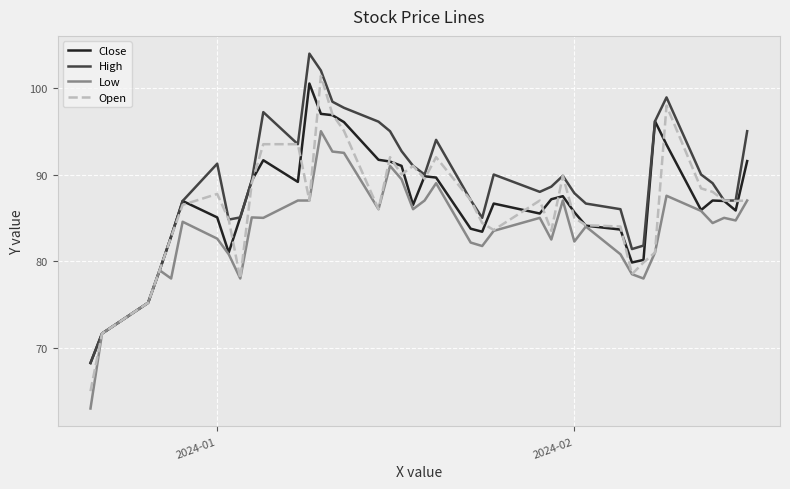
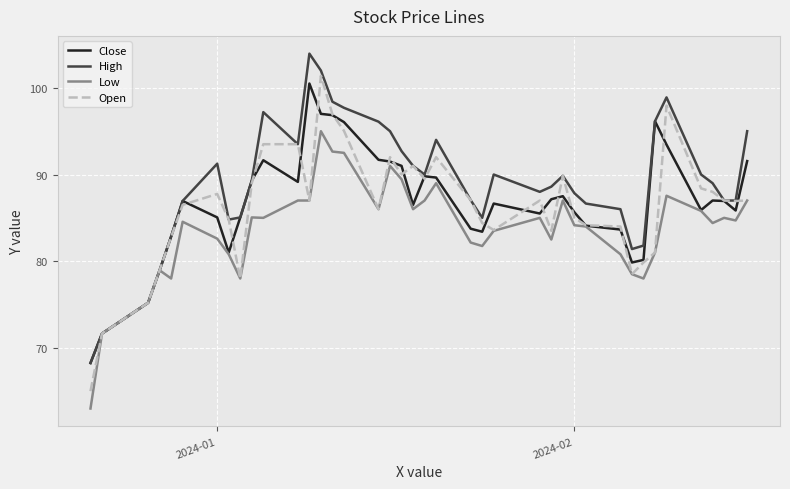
Low, 2024-02: 82 -> 84
